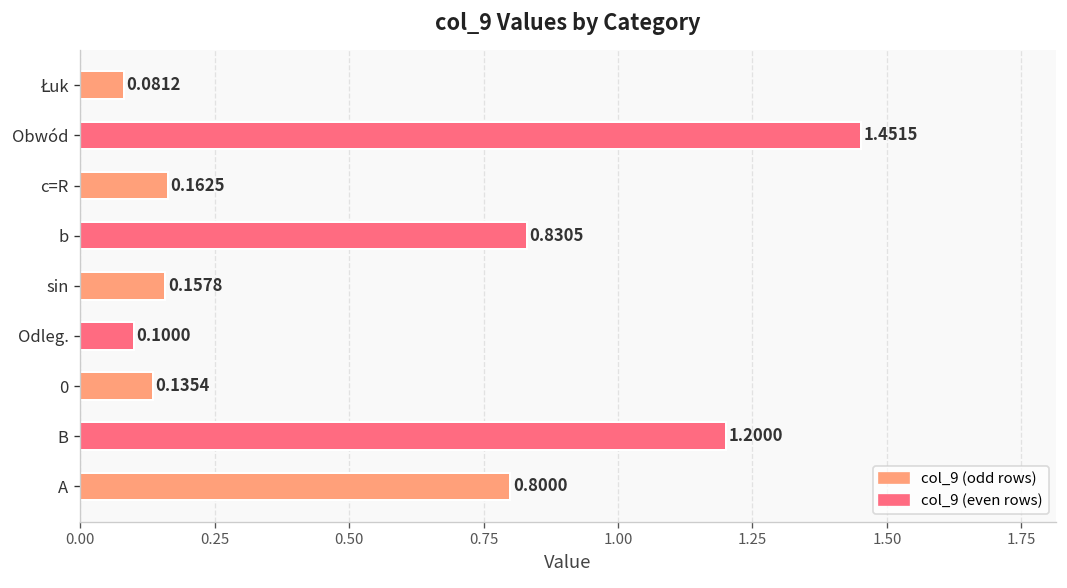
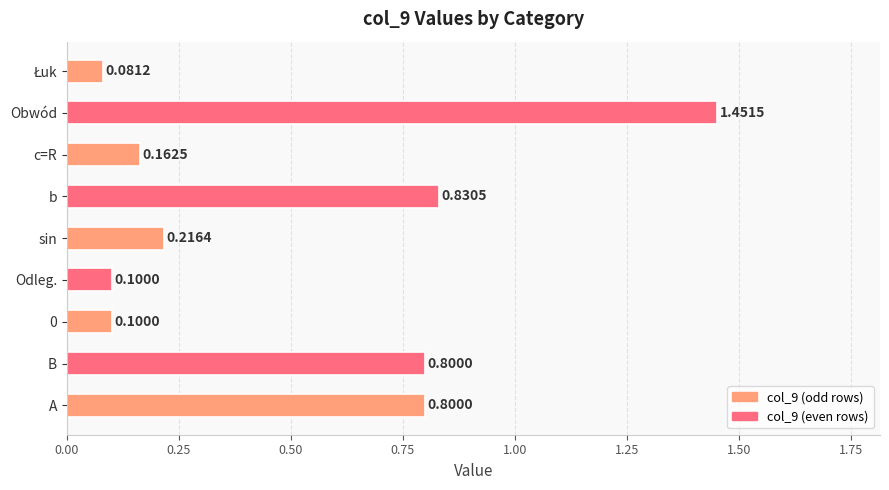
sin: 0.1578 -> 0.2164
0: 0.1354 -> 0.1000
B: 1.2000 -> 0.8000
